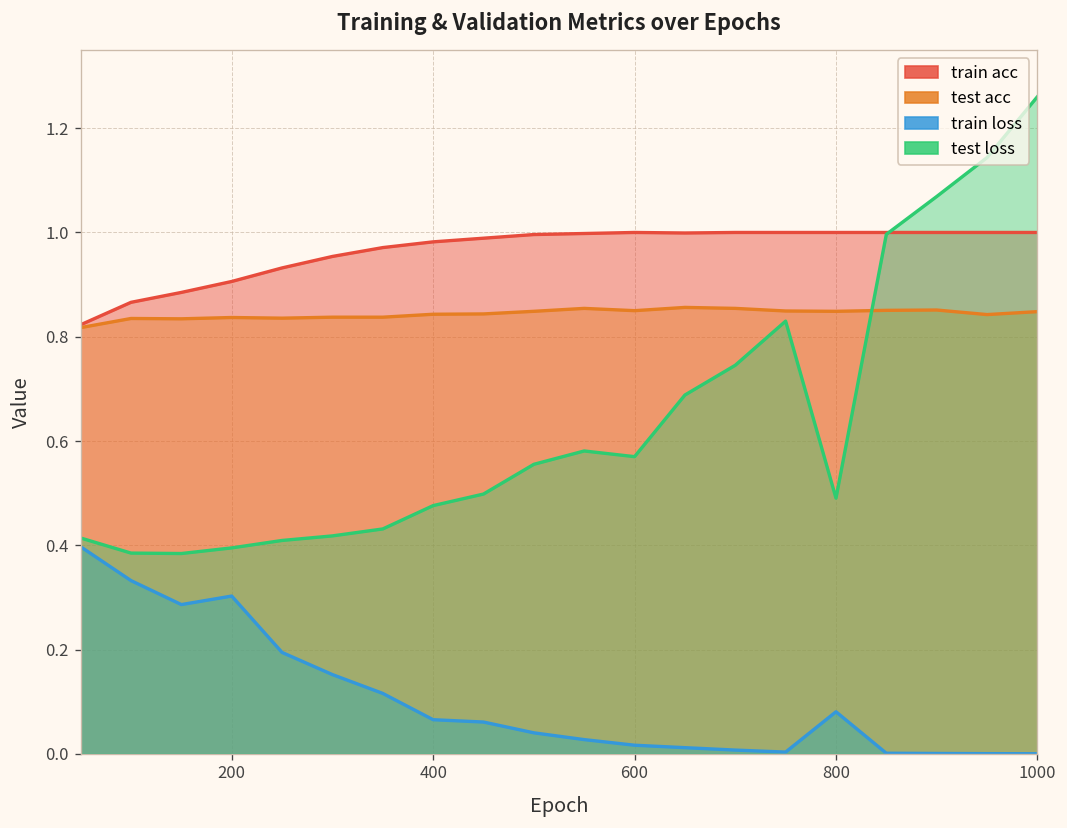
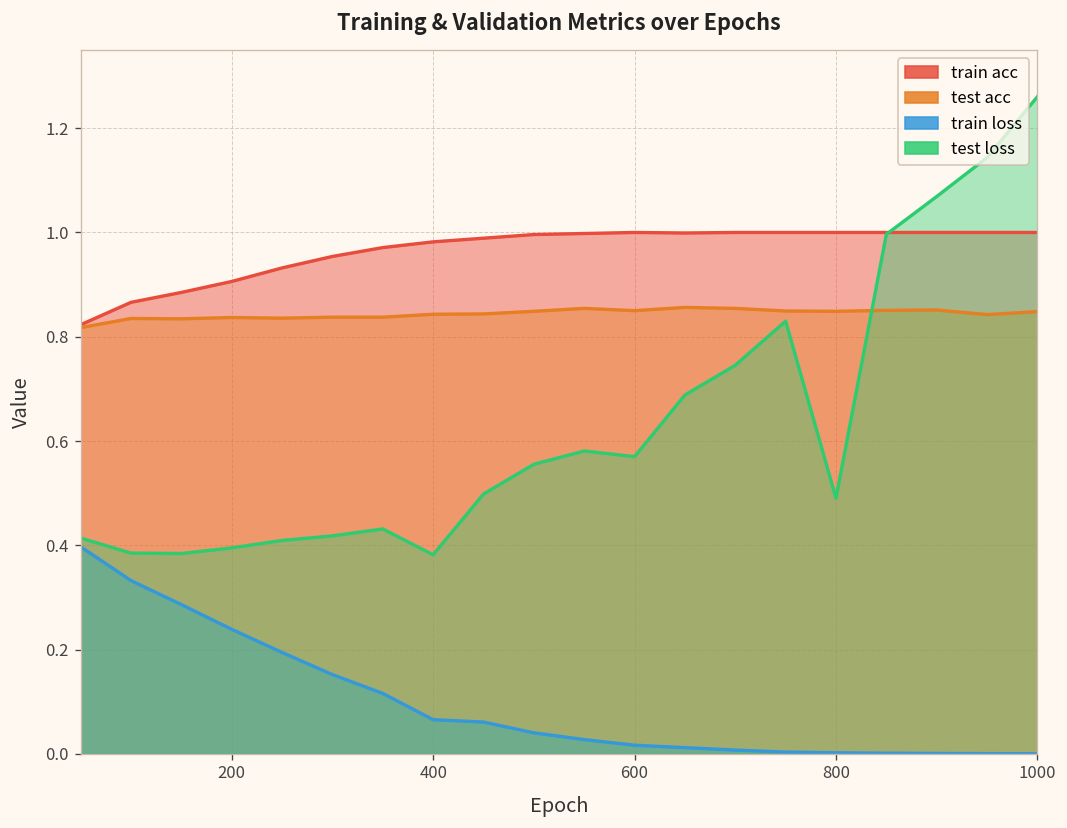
train loss, 200: 0.30 -> 0.24
test loss, 400: 0.48 -> 0.38
train loss, 800: 0.08 -> 0.00
